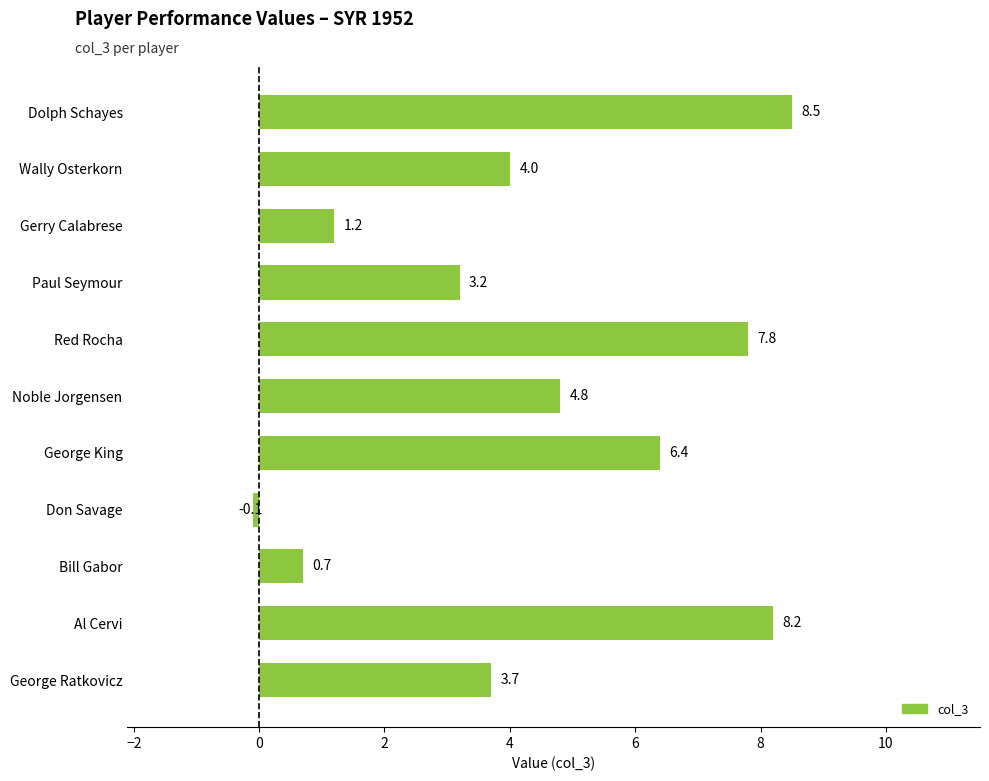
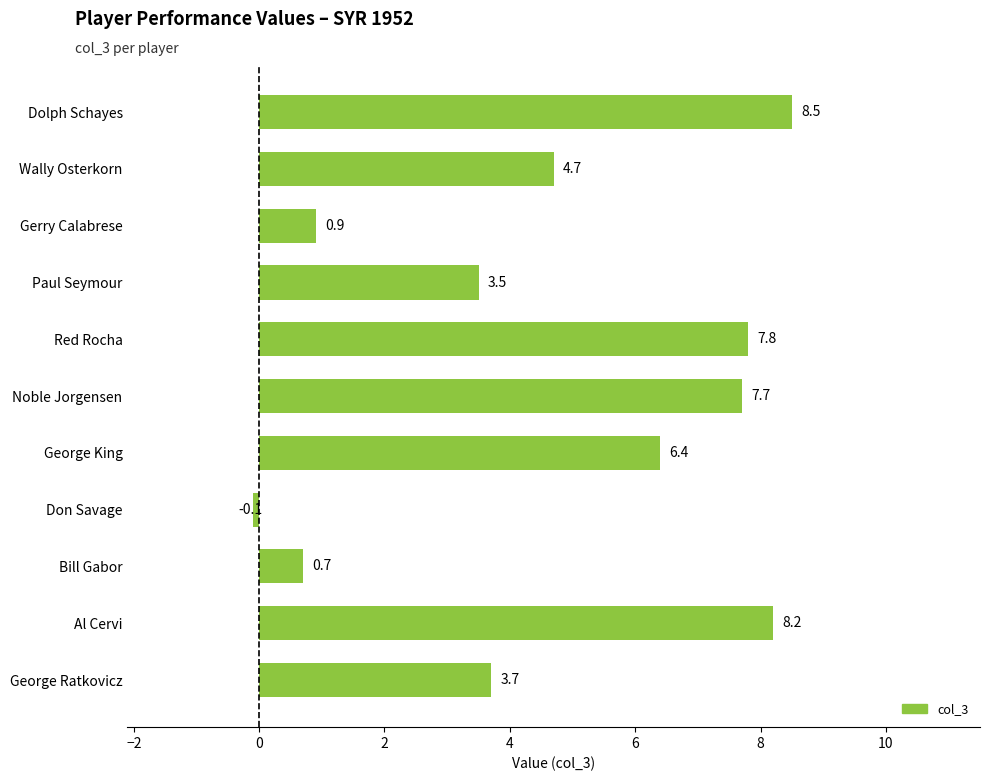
Wally Osterkorn: 4.0 -> 4.7
Gerry Calabrese: 1.2 -> 0.9
Paul Seymour: 3.2 -> 3.5
Noble Jorgensen: 4.8 -> 7.7
